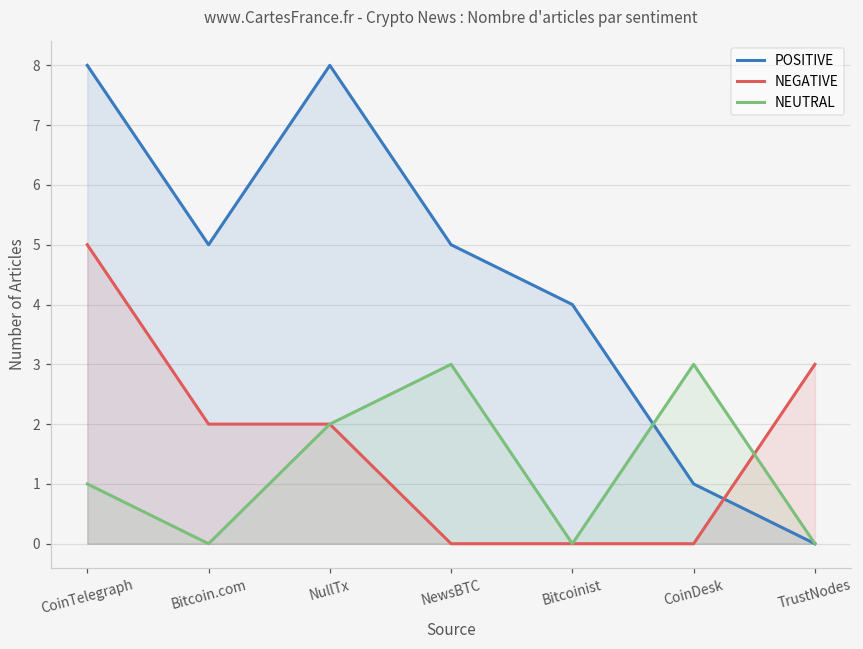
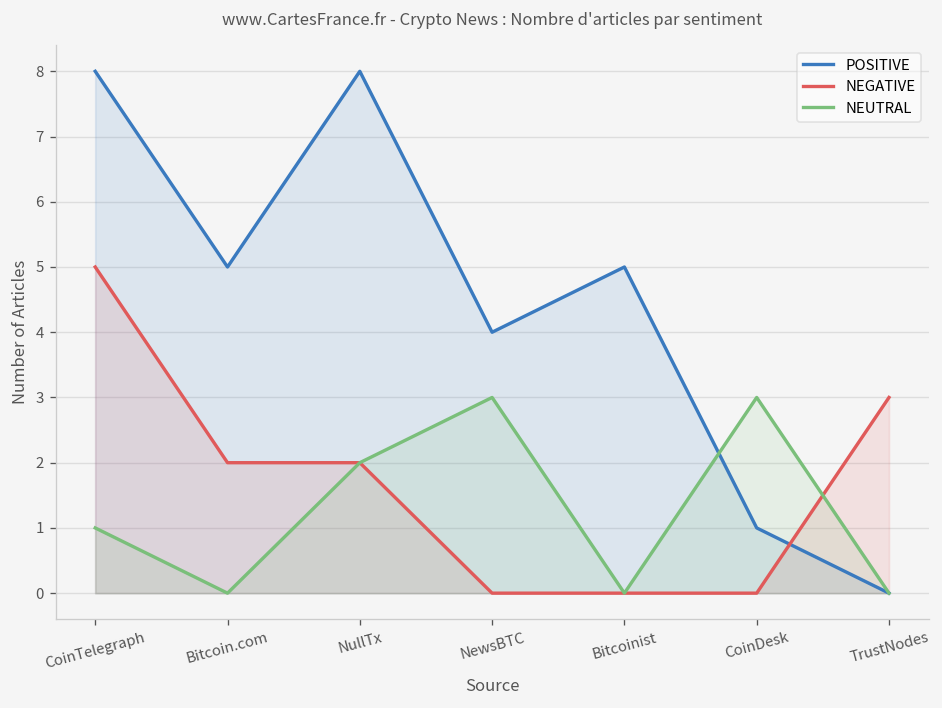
POSITIVE, NewsBTC: 5 -> 4
POSITIVE, Bitcoinist: 4 -> 5
